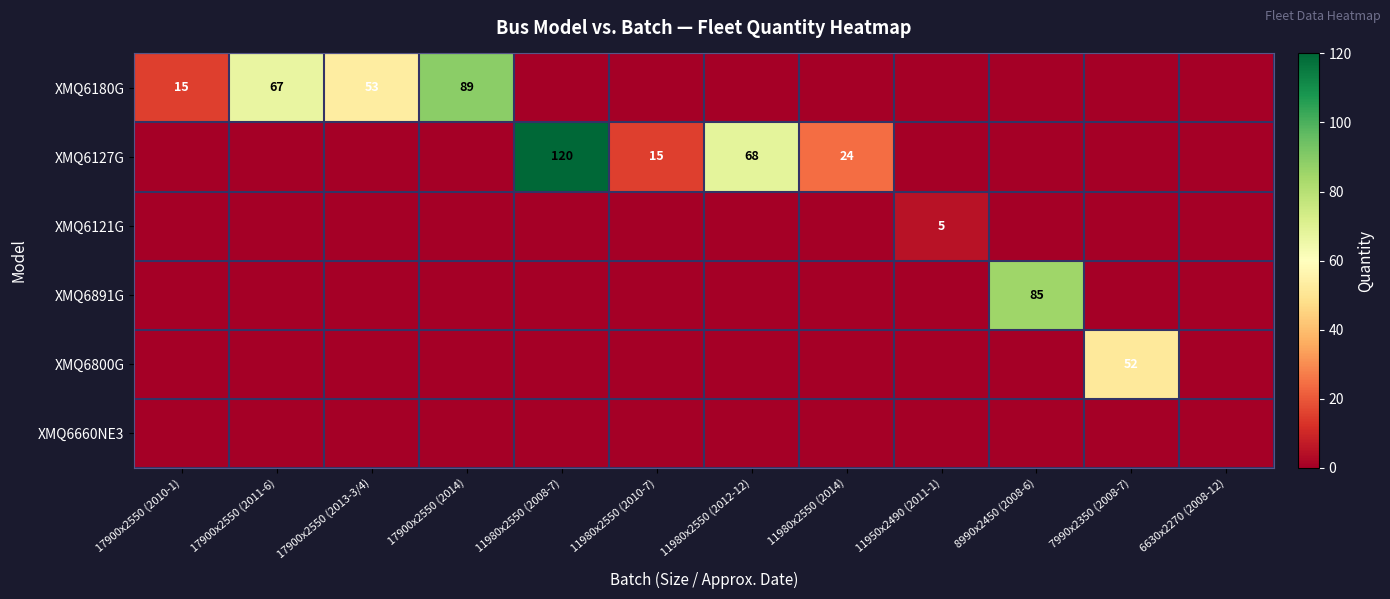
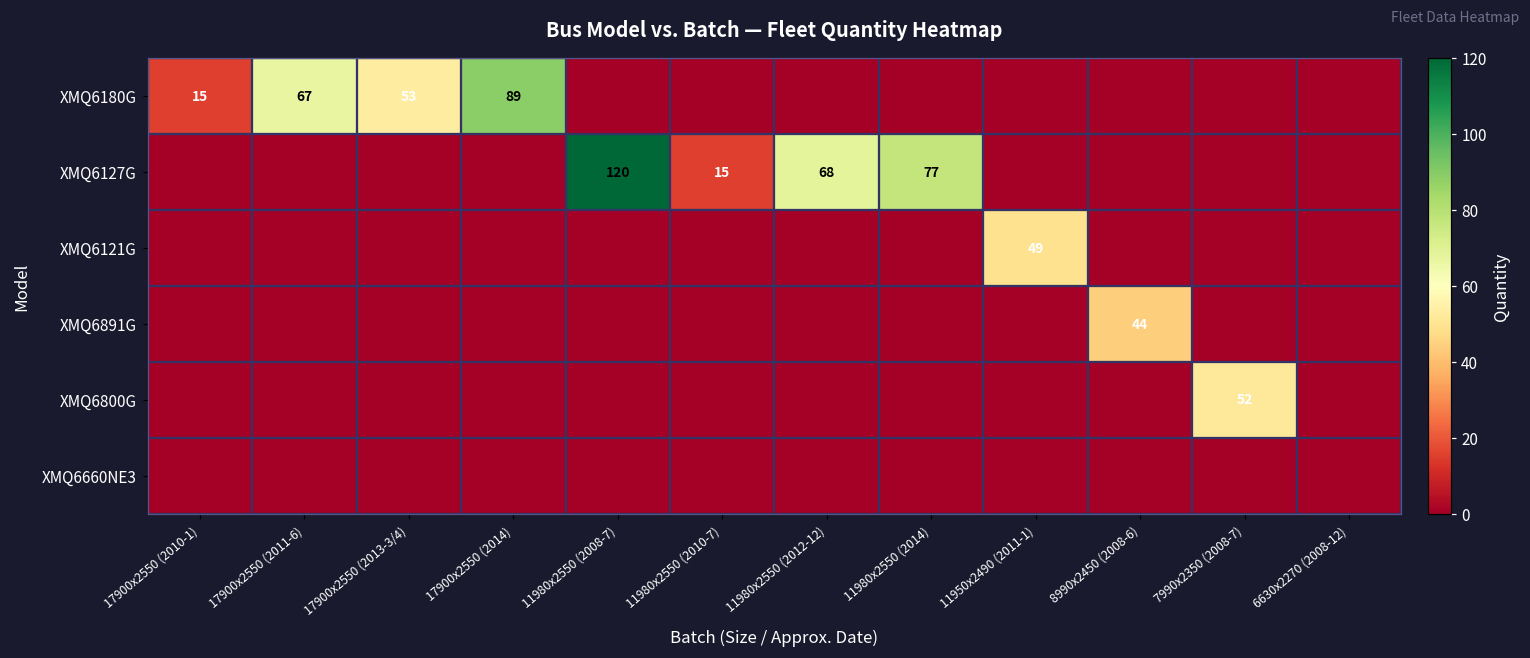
XMQ6127G, 11980x2550 (2014): 24 -> 77
XMQ6121G, 11950x2490 (2011-1): 5 -> 49
XMQ6891G, 8990x2450 (2008-6): 85 -> 44
